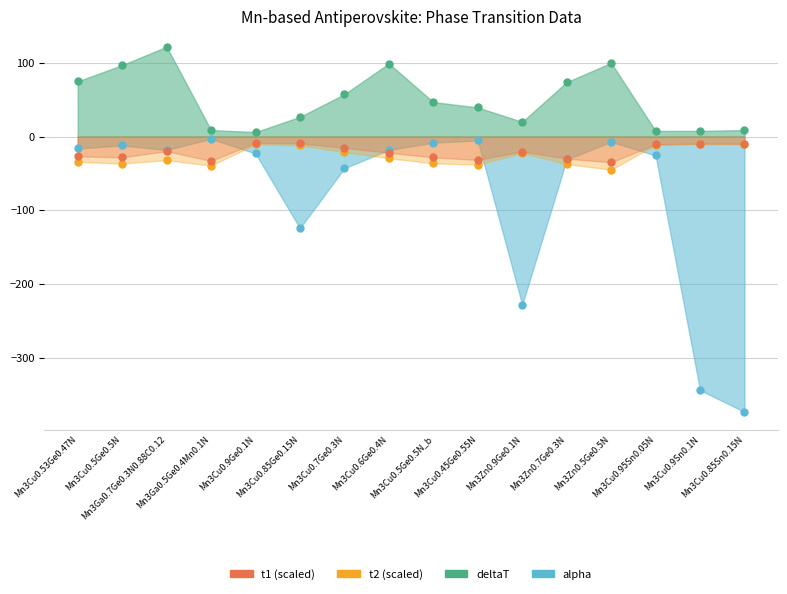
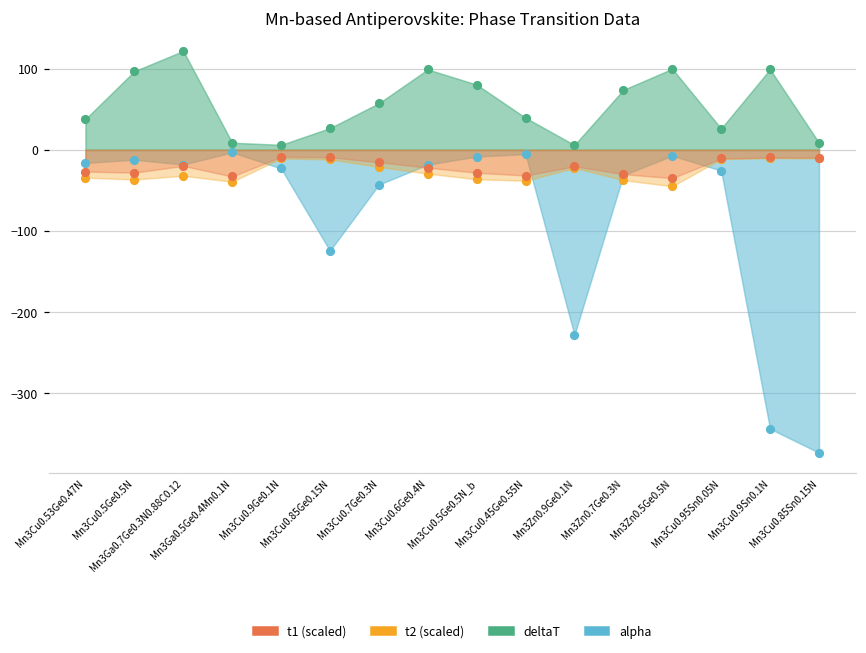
deltaT, Mn3Cu0.53Ge0.47N: 80 -> 40
deltaT, Mn3Cu0.5Ge0.5N_b: 50 -> 80
deltaT, Mn3Zn0.9Ge0.1N: 20 -> 10
deltaT, Mn3Cu0.95Sn0.05N: 10 -> 30
deltaT, Mn3Cu0.9Sn0.1N: 10 -> 100
